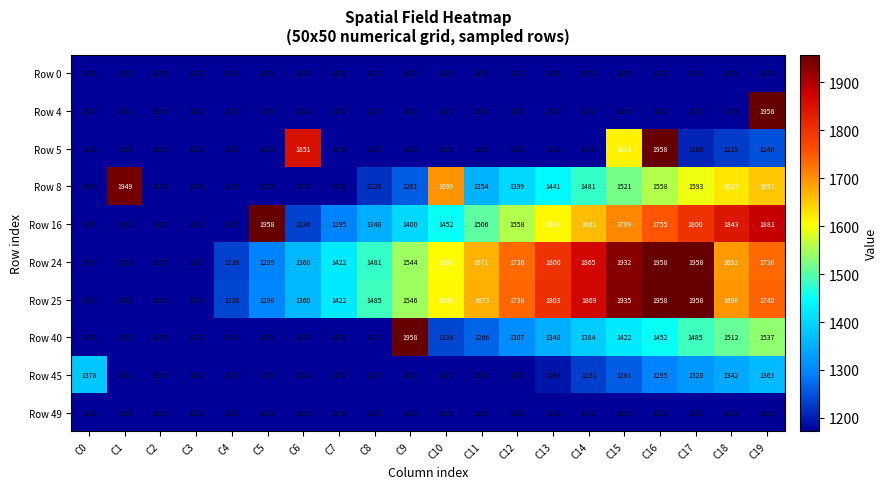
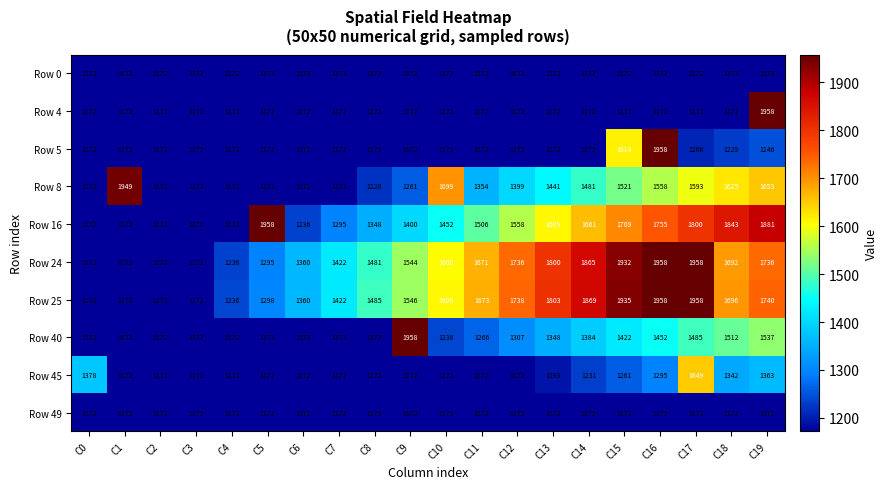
Row 5, C6: 1851 -> 1172
Row 45, C17: 1320 -> 1649
